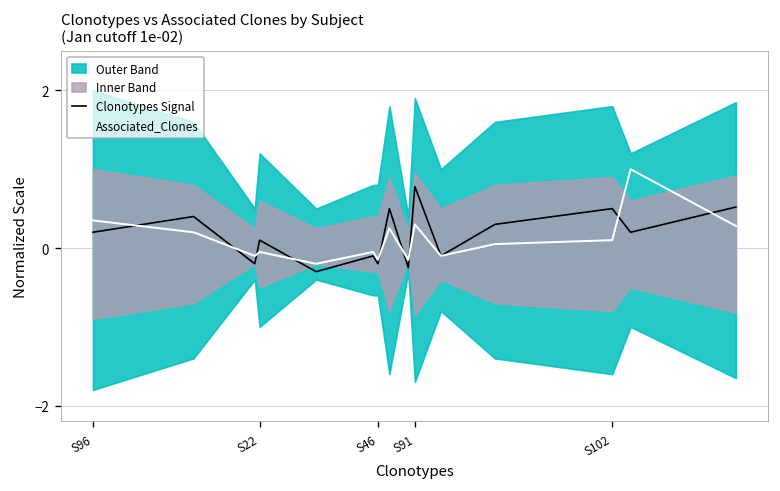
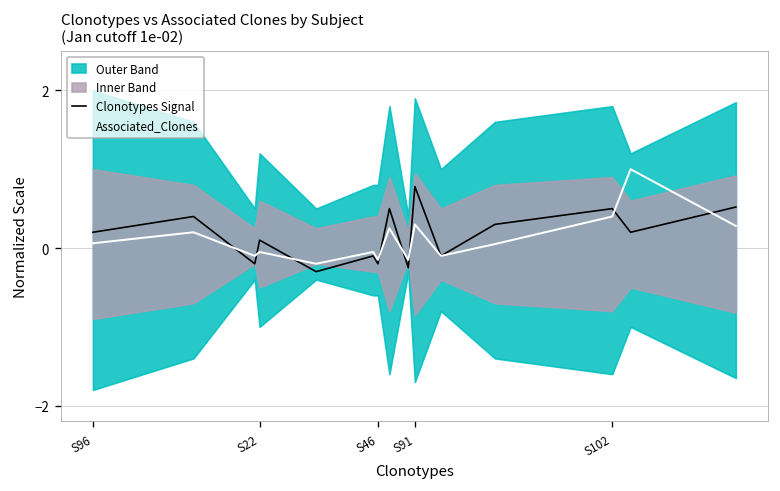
Associated_Clones, S96: 0.4 -> 0.1
Associated_Clones, S102: 0.1 -> 0.4
